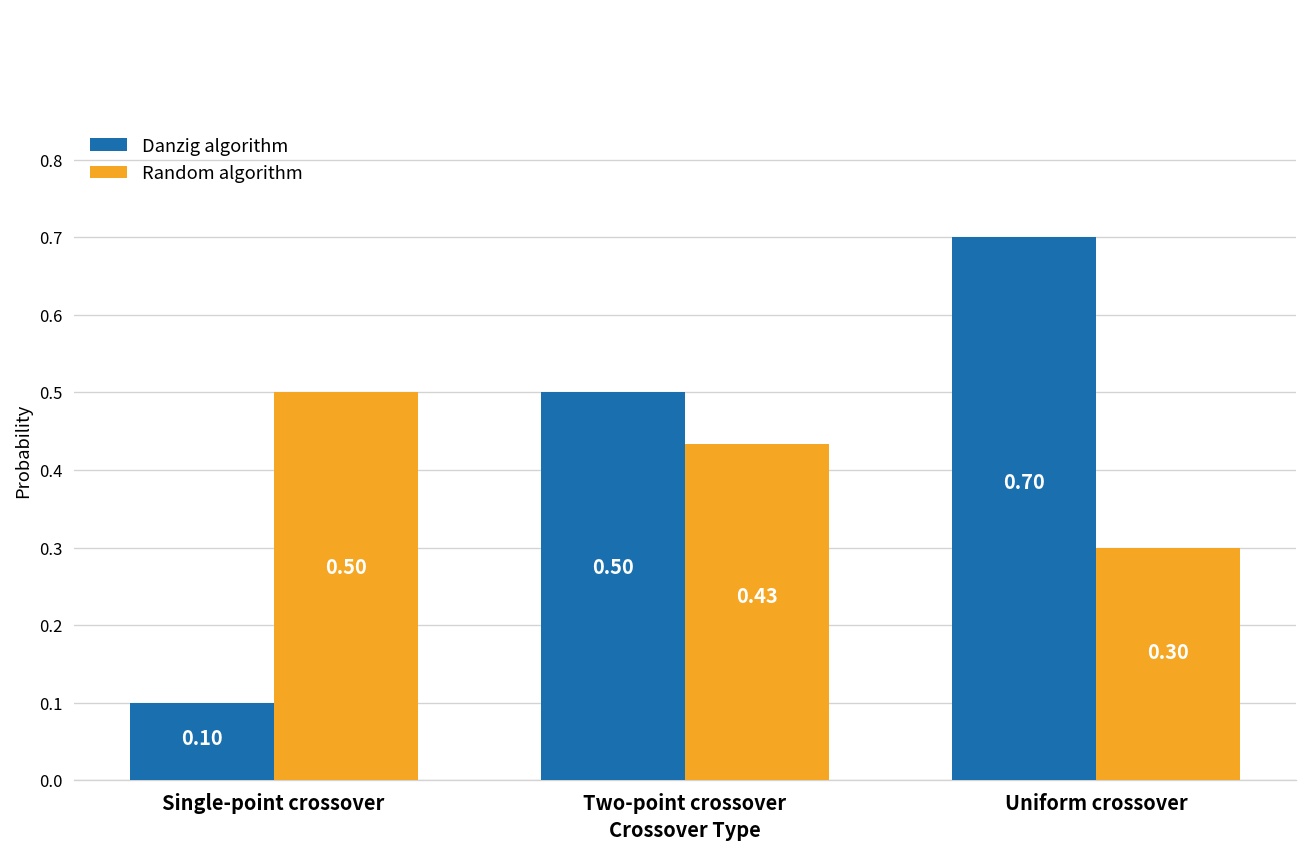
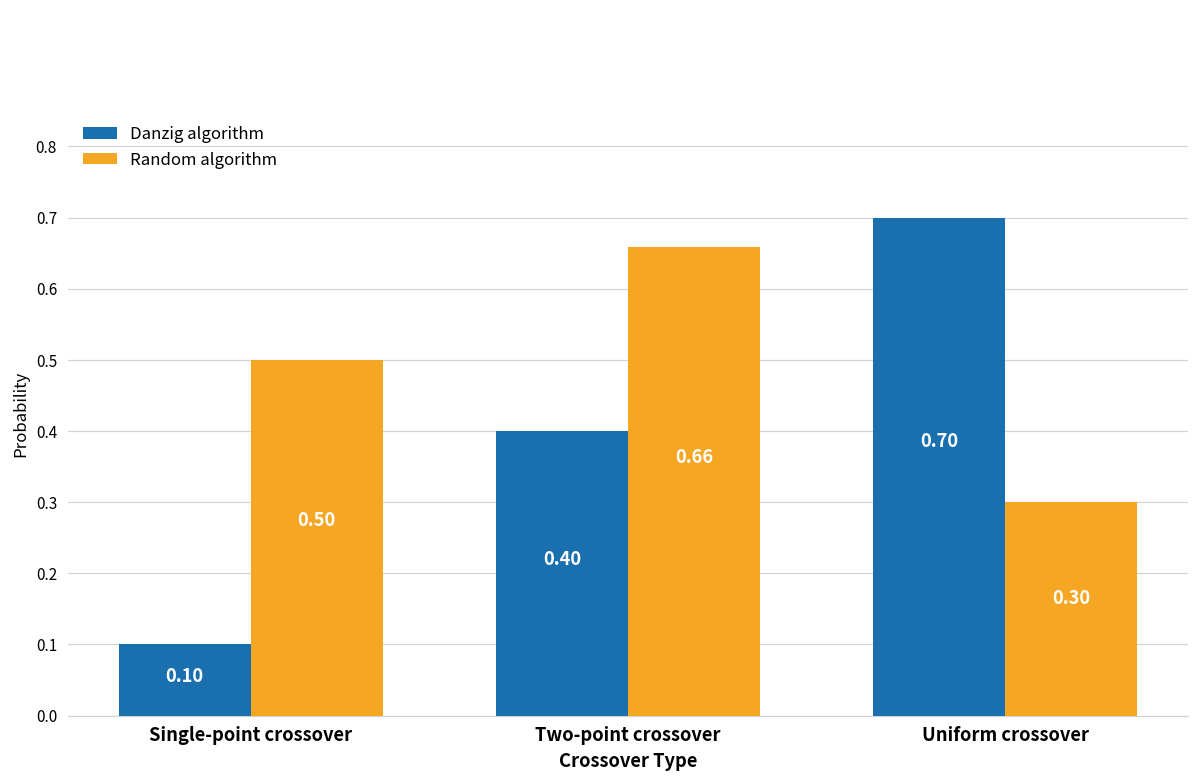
Danzig algorithm, Two-point crossover: 0.50 -> 0.40
Random algorithm, Two-point crossover: 0.43 -> 0.66
